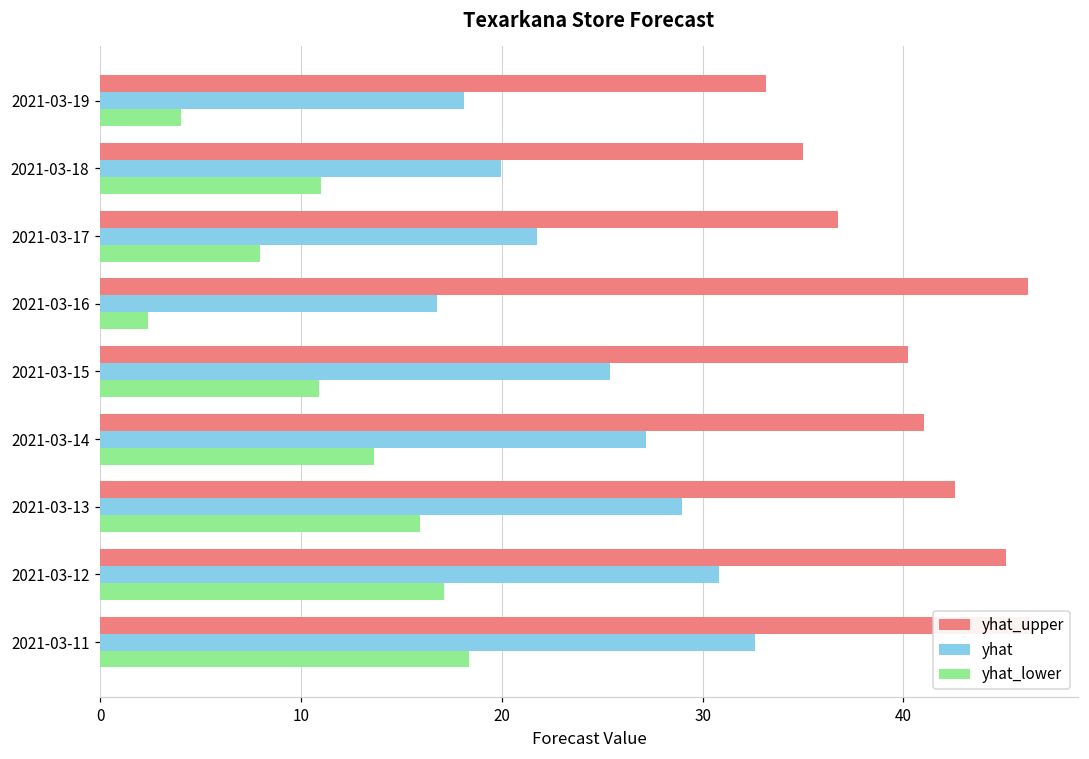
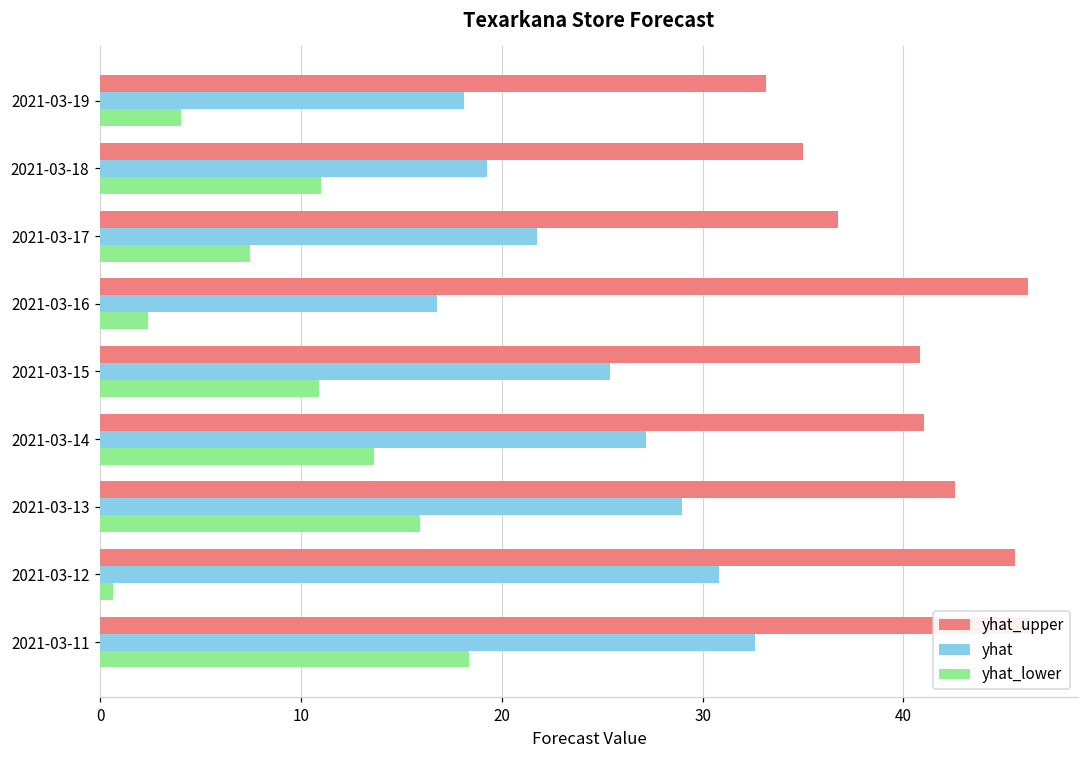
yhat, 2021-03-18: 19.9 -> 19.3
yhat_lower, 2021-03-17: 8.0 -> 7.4
yhat_upper, 2021-03-15: 40.2 -> 40.8
yhat_upper, 2021-03-12: 45.1 -> 45.6
yhat_lower, 2021-03-12: 17.1 -> 0.7
